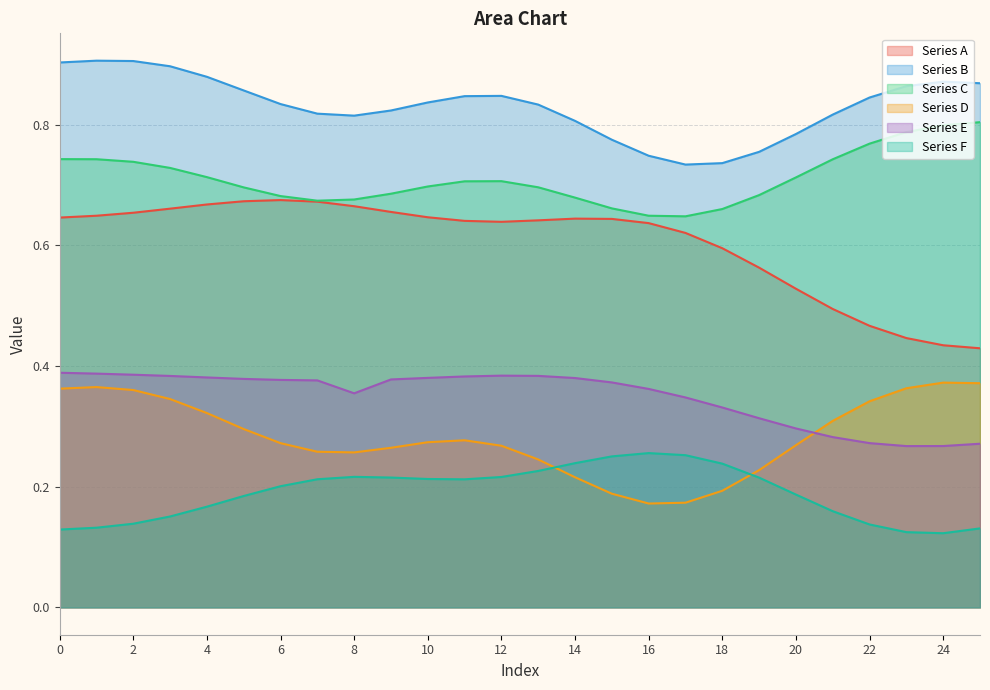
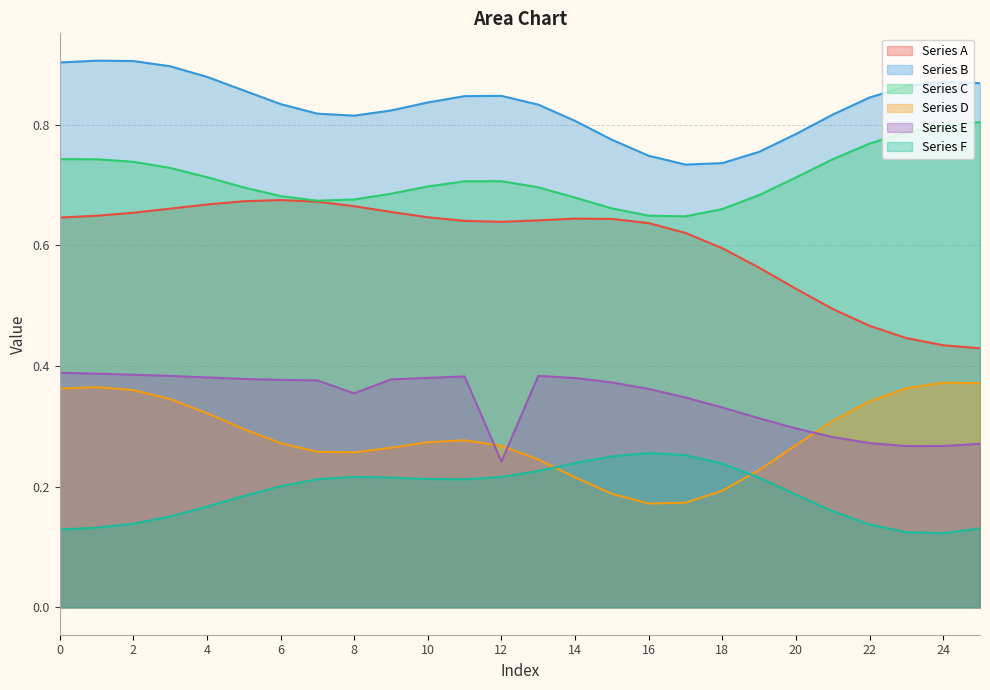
Series E, 12: 0.38 -> 0.24
